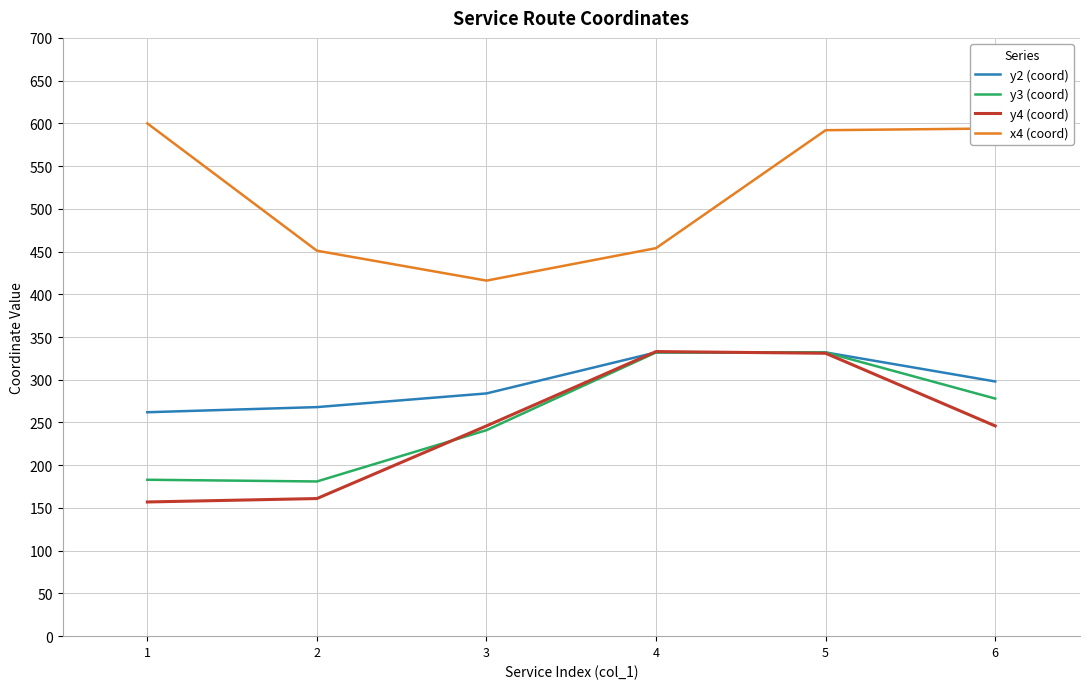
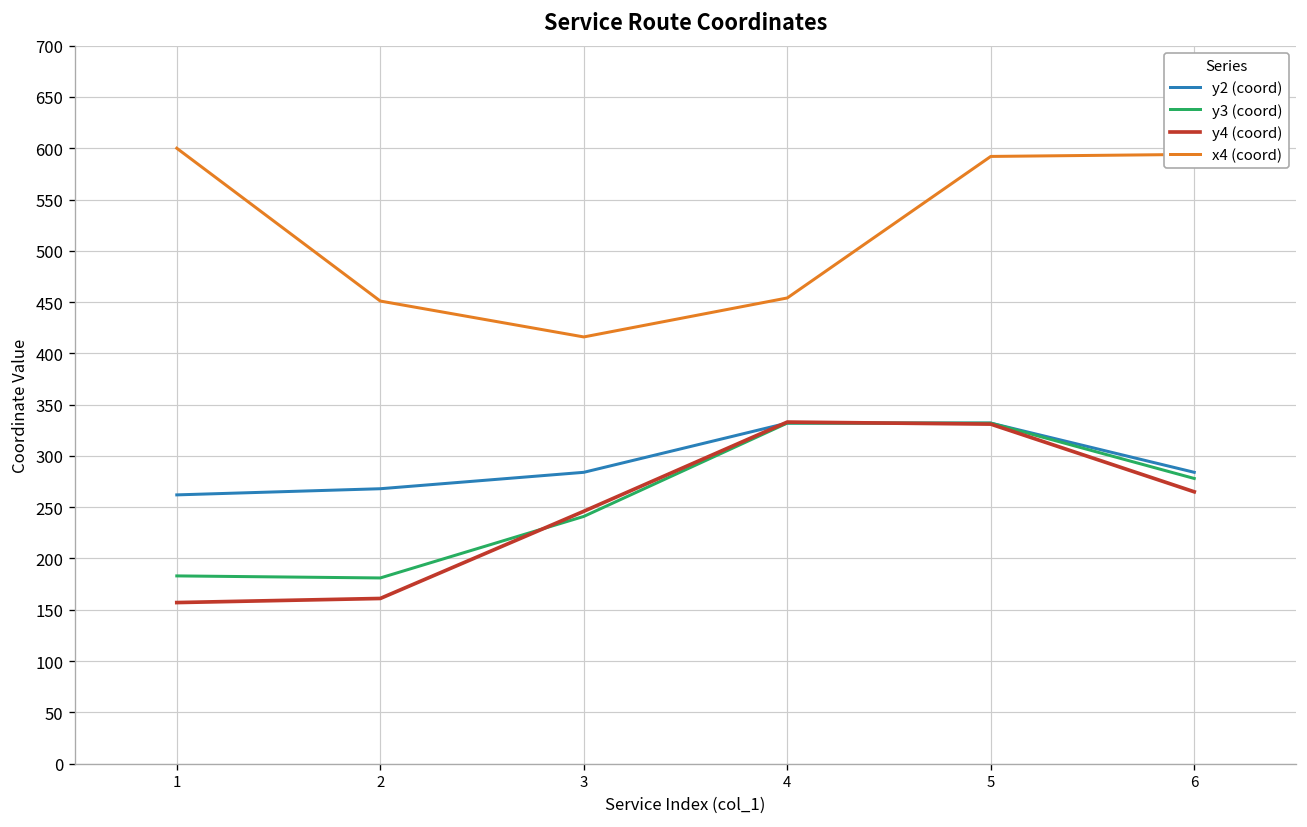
y2 (coord), 6: 300 -> 280
y4 (coord), 6: 250 -> 270
